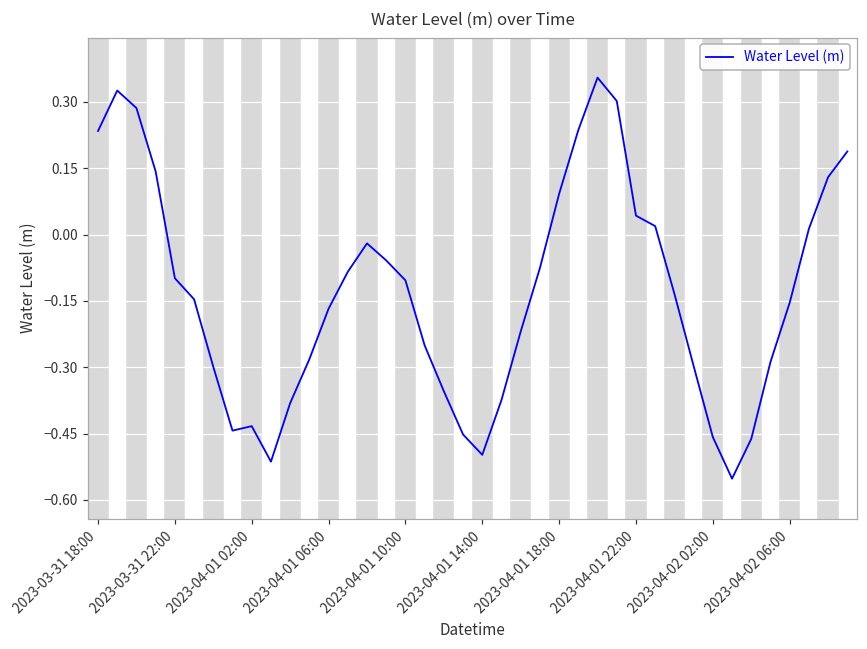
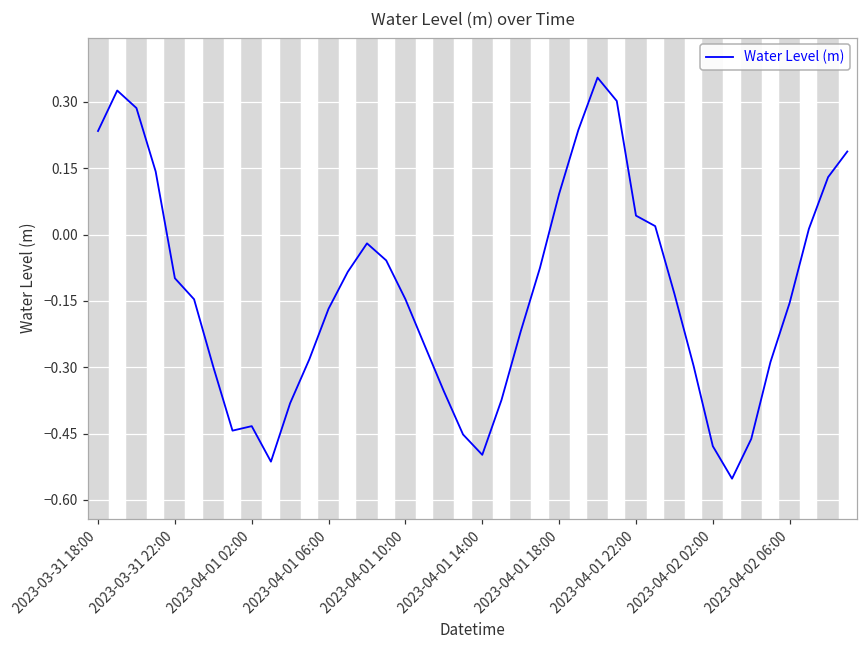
2023-04-01 10:00: -0.10 -> -0.15
2023-04-02 02:00: -0.46 -> -0.48
